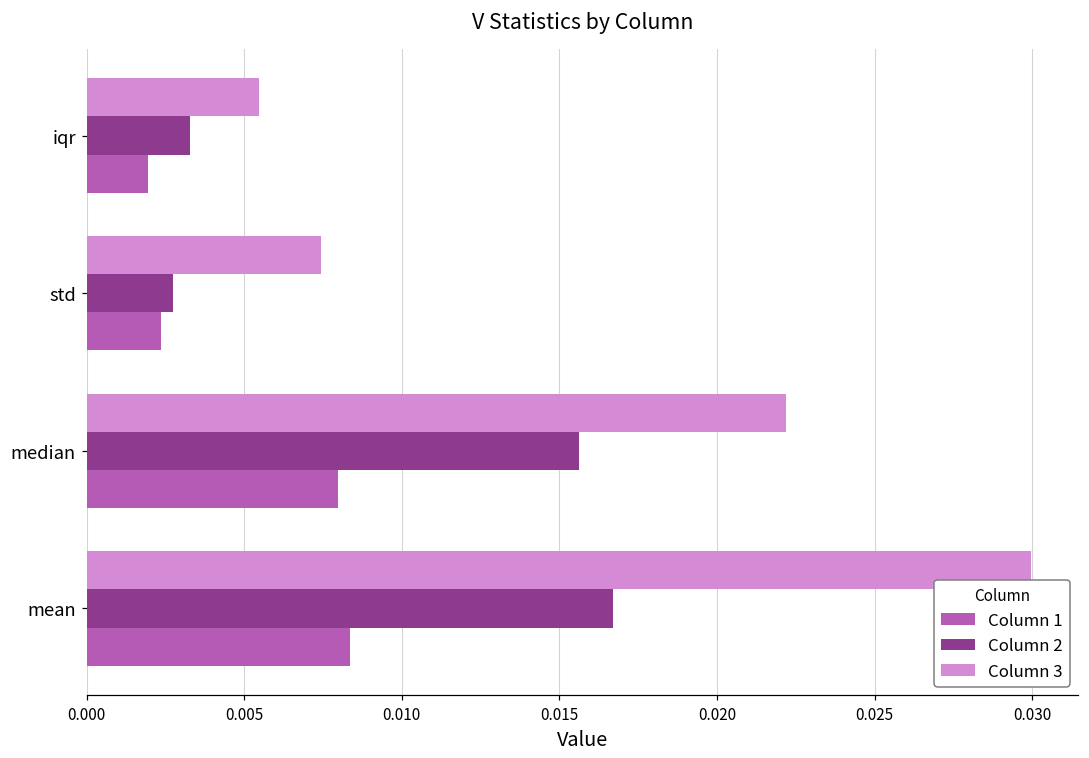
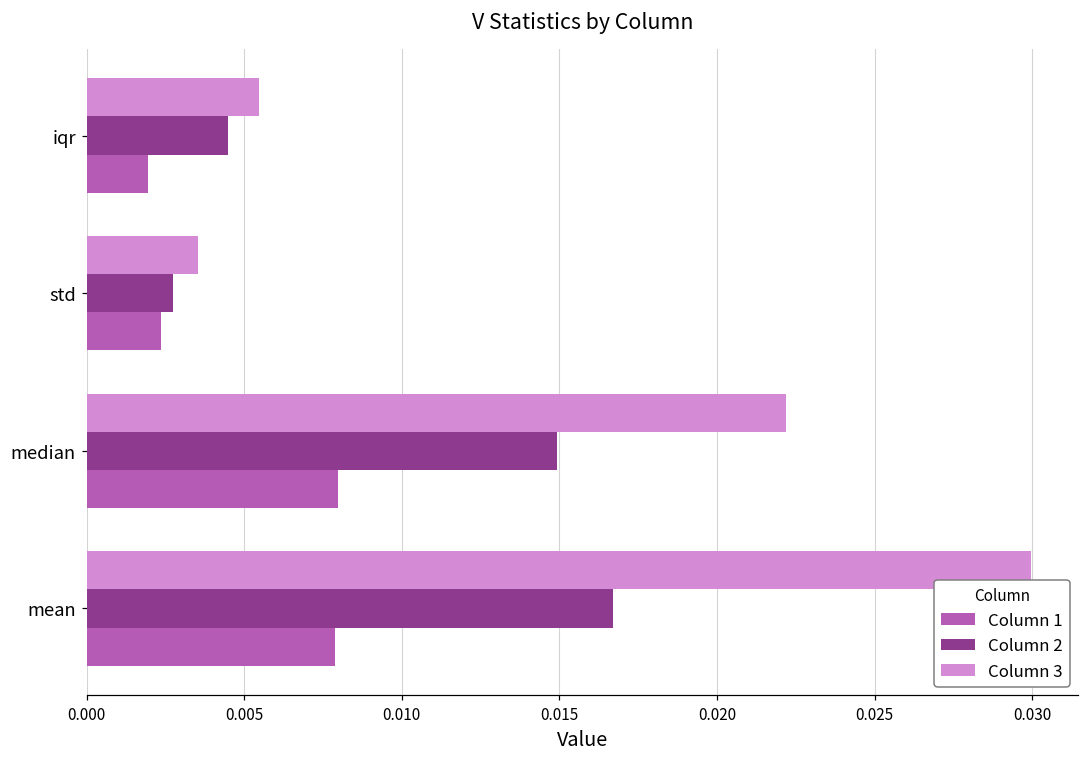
Column 2, iqr: 0.0033 -> 0.0045
Column 3, std: 0.0074 -> 0.0035
Column 2, median: 0.0156 -> 0.0149
Column 1, mean: 0.0084 -> 0.0079
